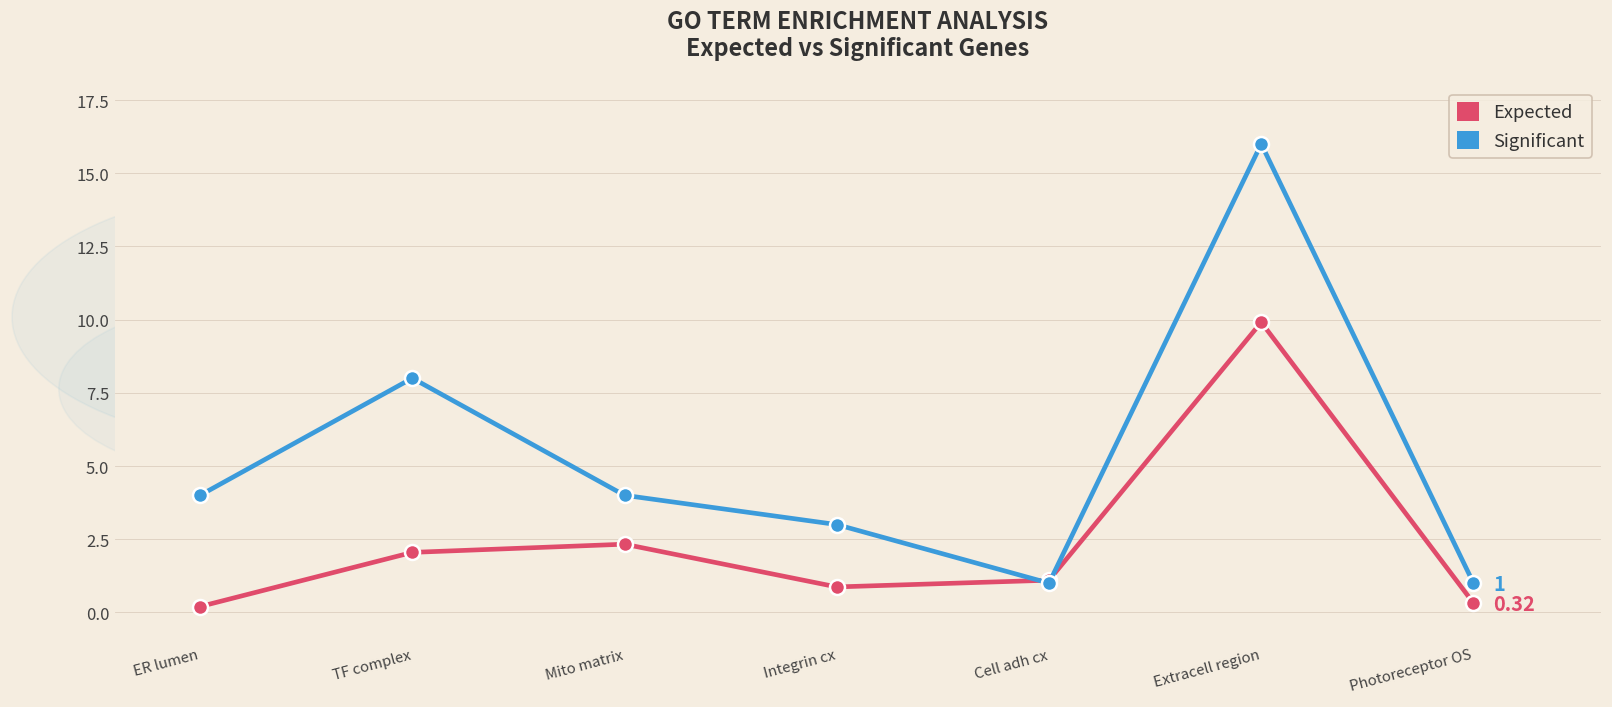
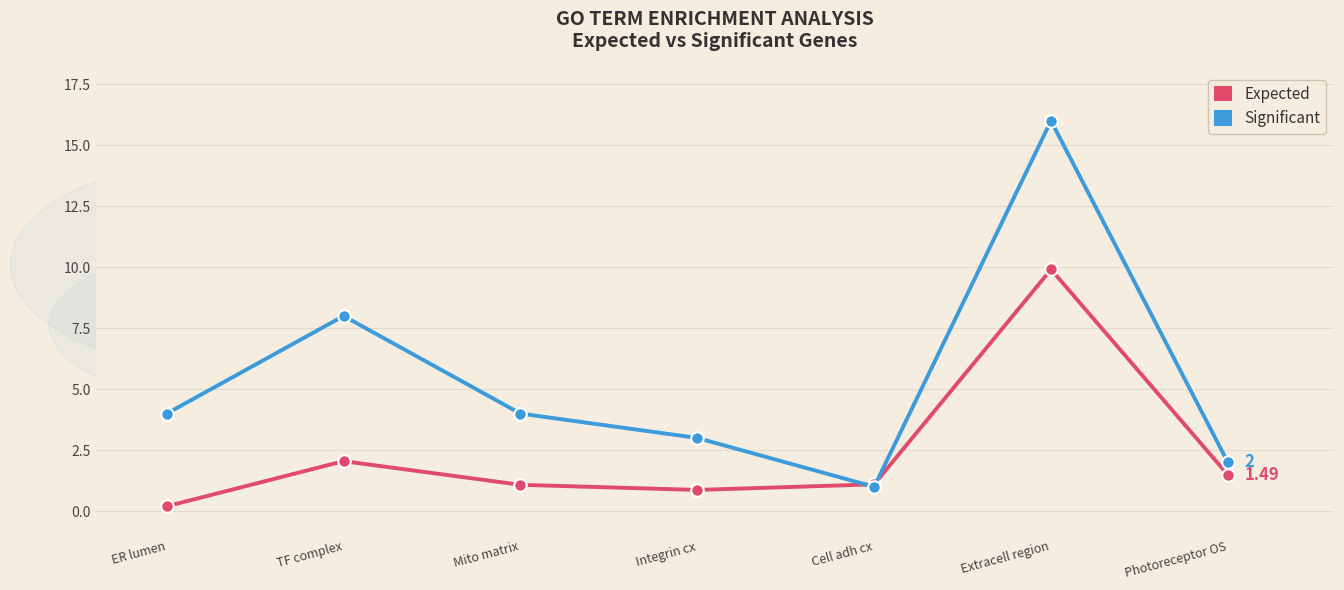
Expected, Mito matrix: 2.3 -> 1.1
Expected, Photoreceptor OS: 0.32 -> 1.49
Significant, Photoreceptor OS: 1 -> 2
